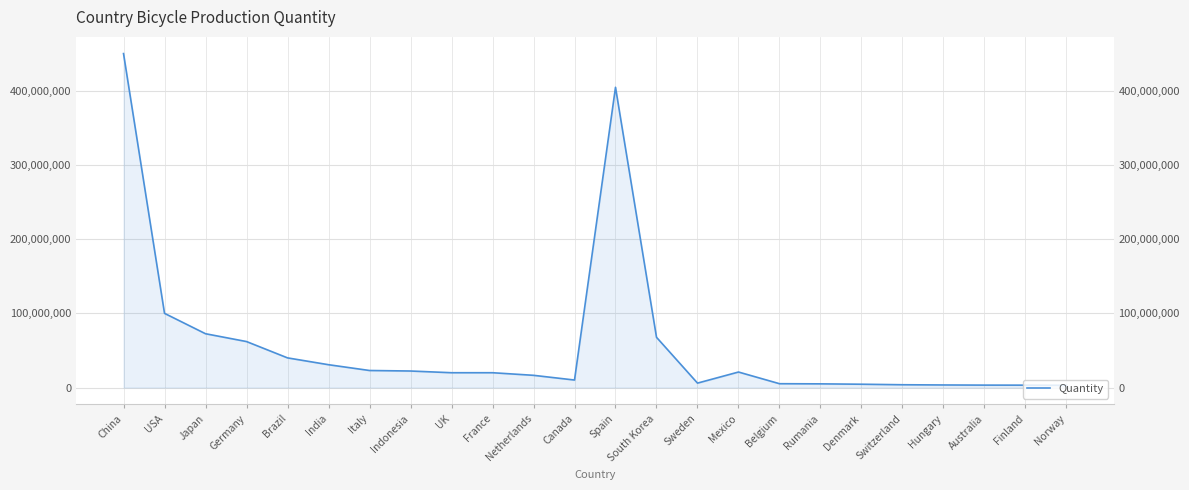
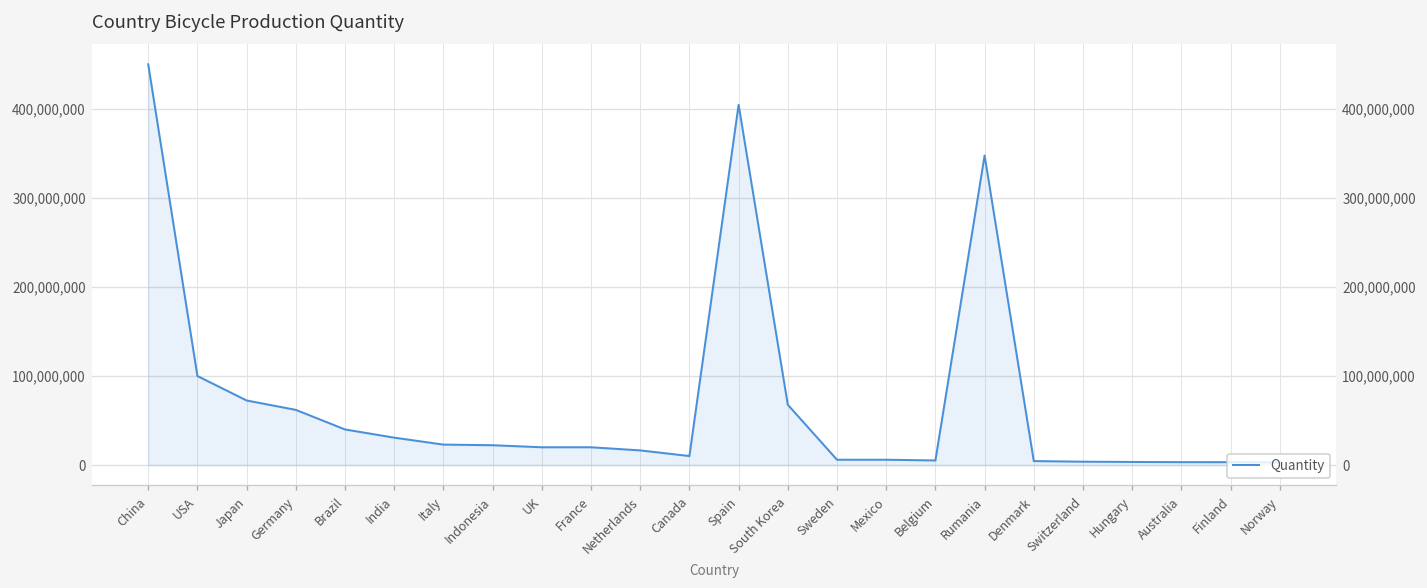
Mexico: 20,000,000 -> 10,000,000
Rumania: 10,000,000 -> 350,000,000
